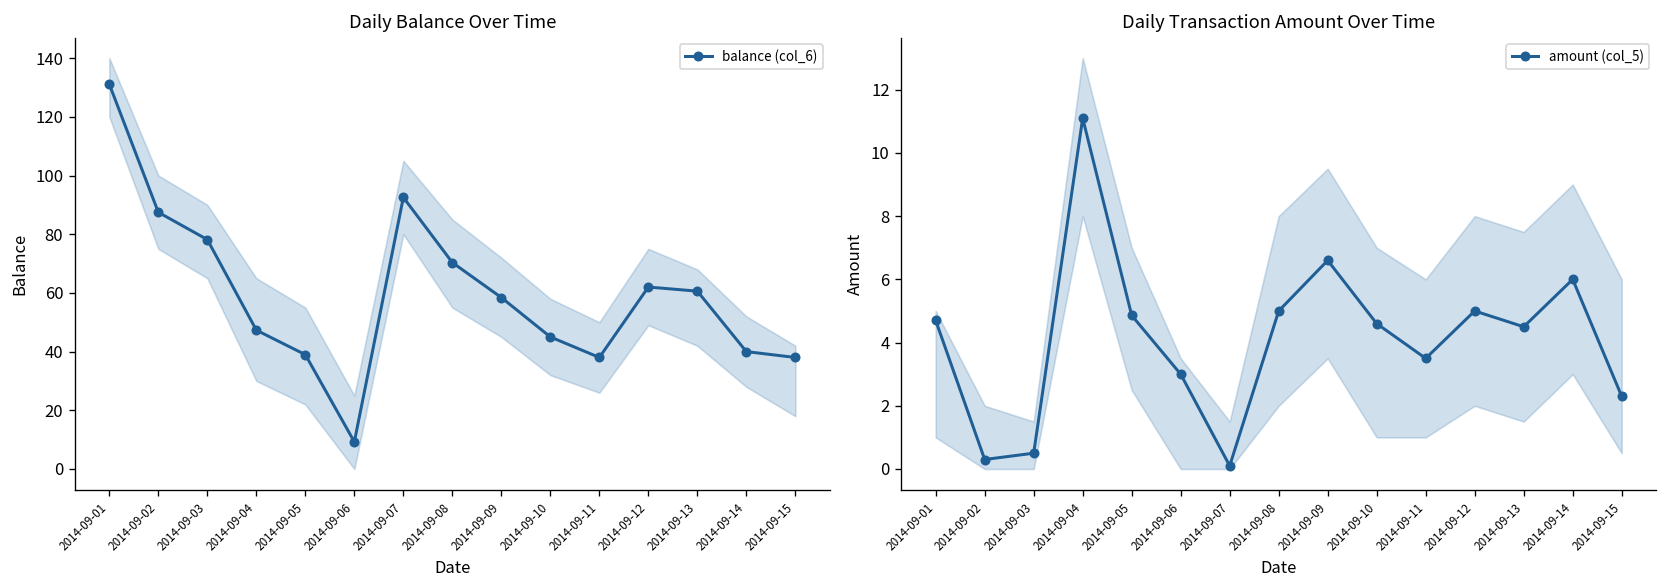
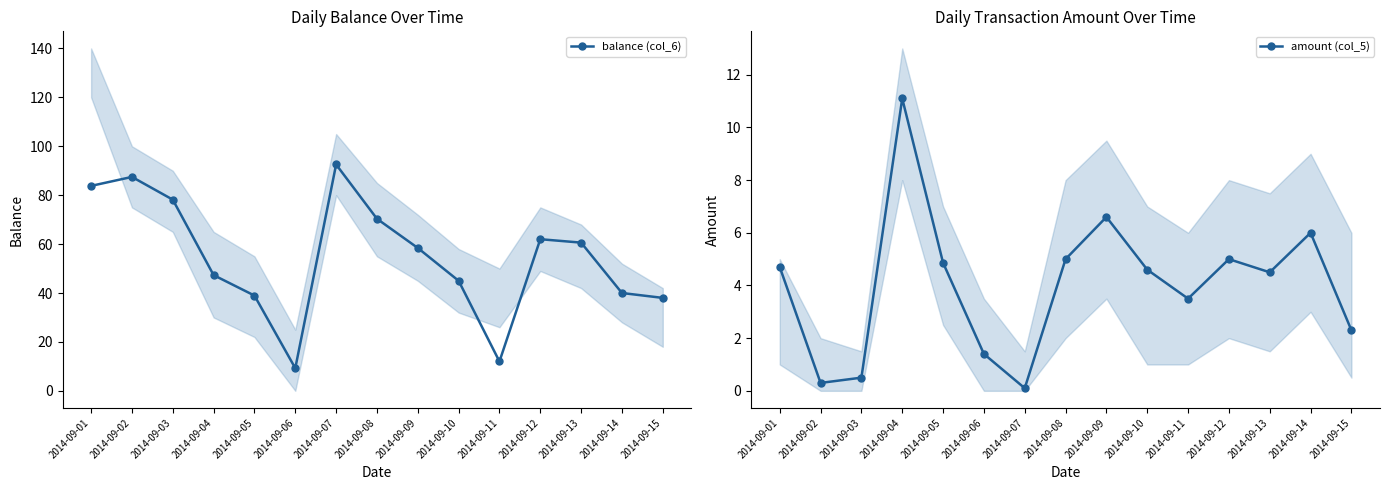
Daily Balance Over Time, balance (col_6), 2014-09-01: 131 -> 84
Daily Balance Over Time, balance (col_6), 2014-09-11: 38 -> 12
Daily Transaction Amount Over Time, amount (col_5), 2014-09-06: 3.0 -> 1.4
